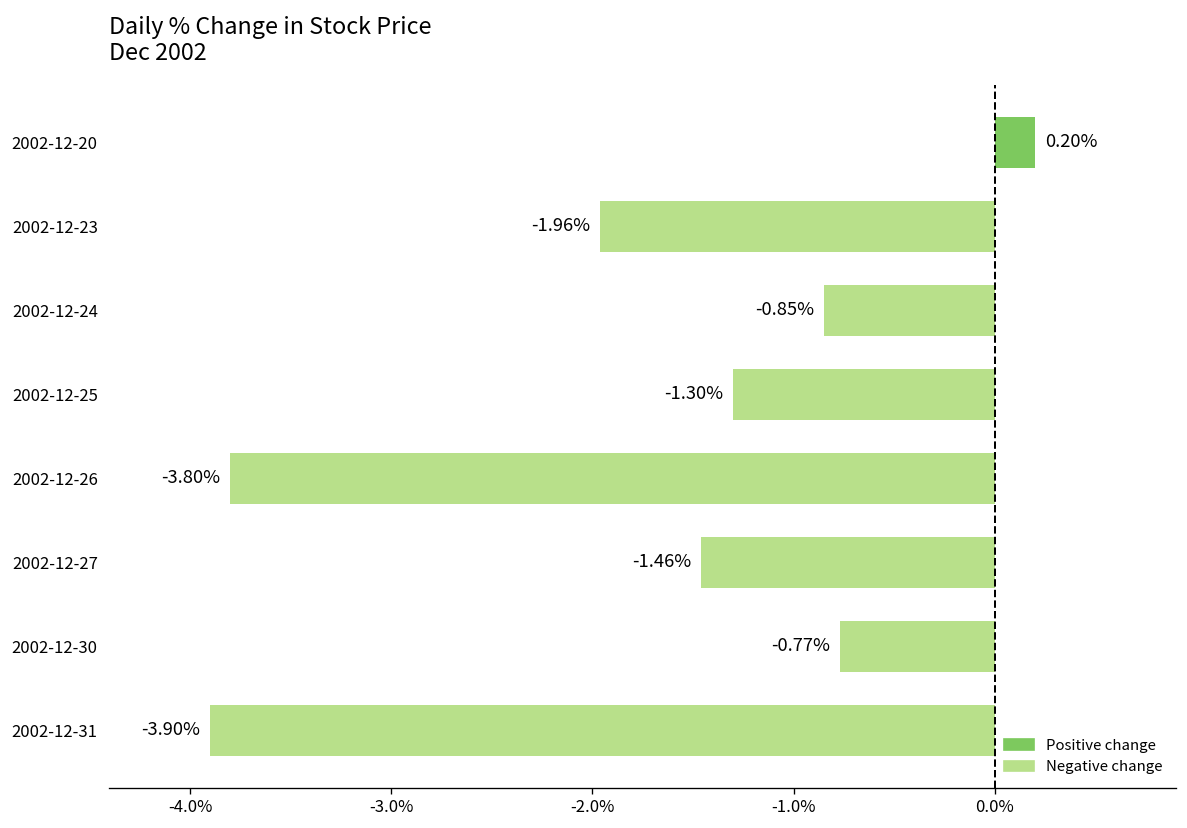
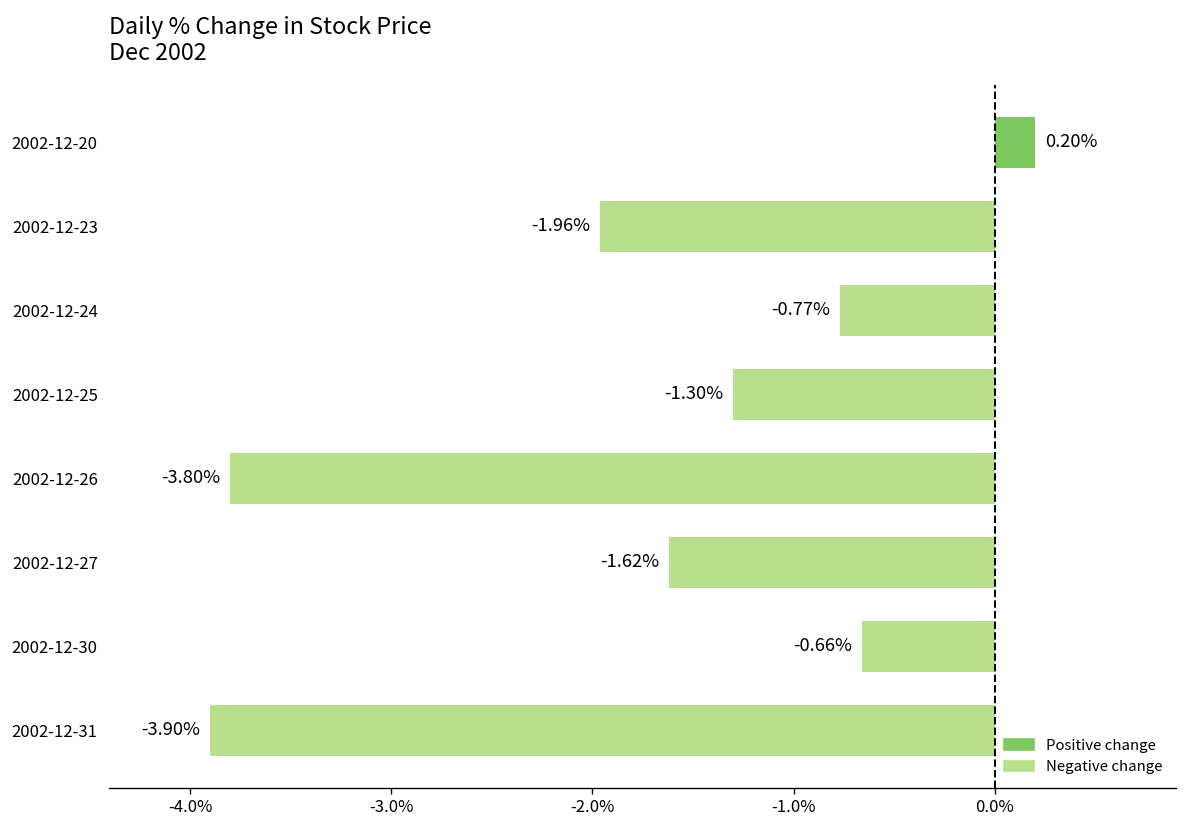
2002-12-24: -0.85% -> -0.77%
2002-12-27: -1.46% -> -1.62%
2002-12-30: -0.77% -> -0.66%
